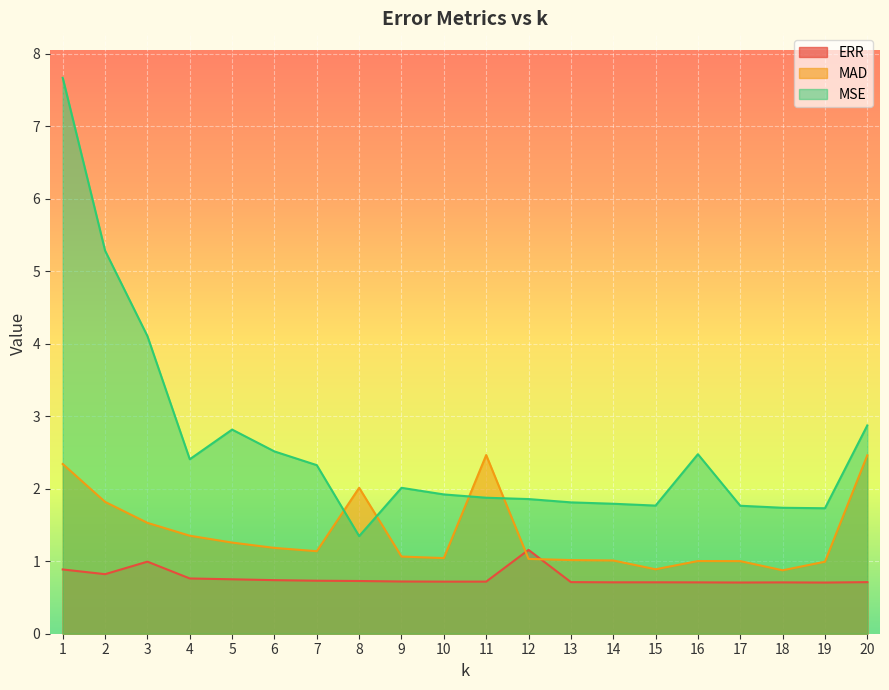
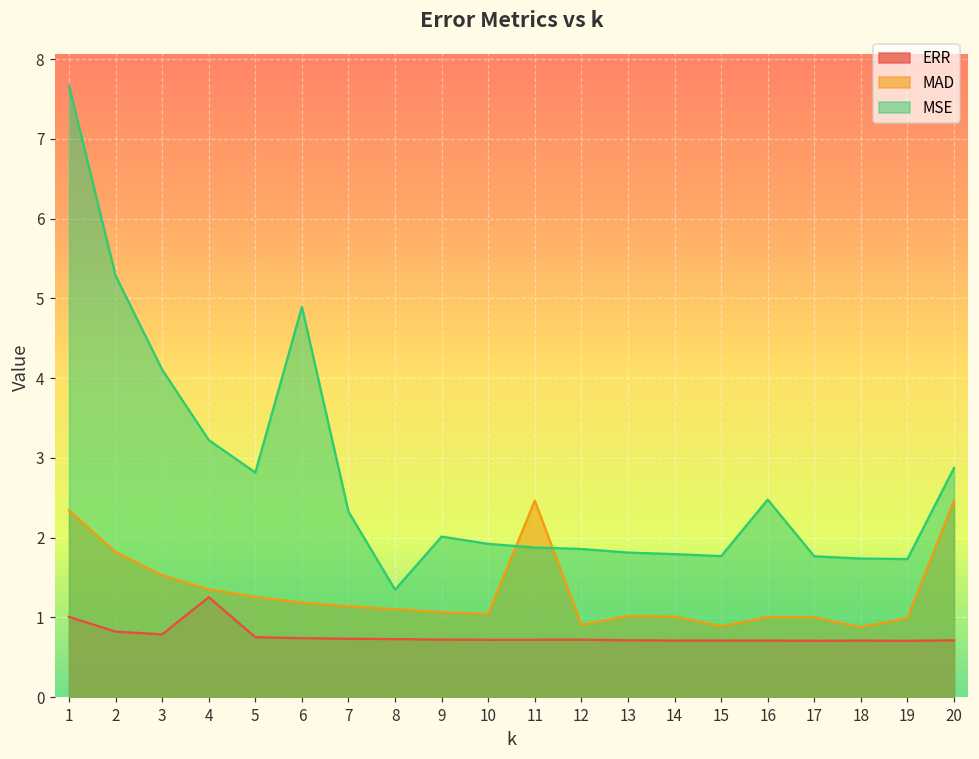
ERR, 1: 0.9 -> 1.0
ERR, 3: 1.0 -> 0.8
ERR, 4: 0.8 -> 1.3
MSE, 4: 2.4 -> 3.2
MSE, 6: 2.5 -> 4.9
MAD, 8: 2.0 -> 1.1
ERR, 12: 1.2 -> 0.7
MAD, 12: 1.0 -> 0.9
